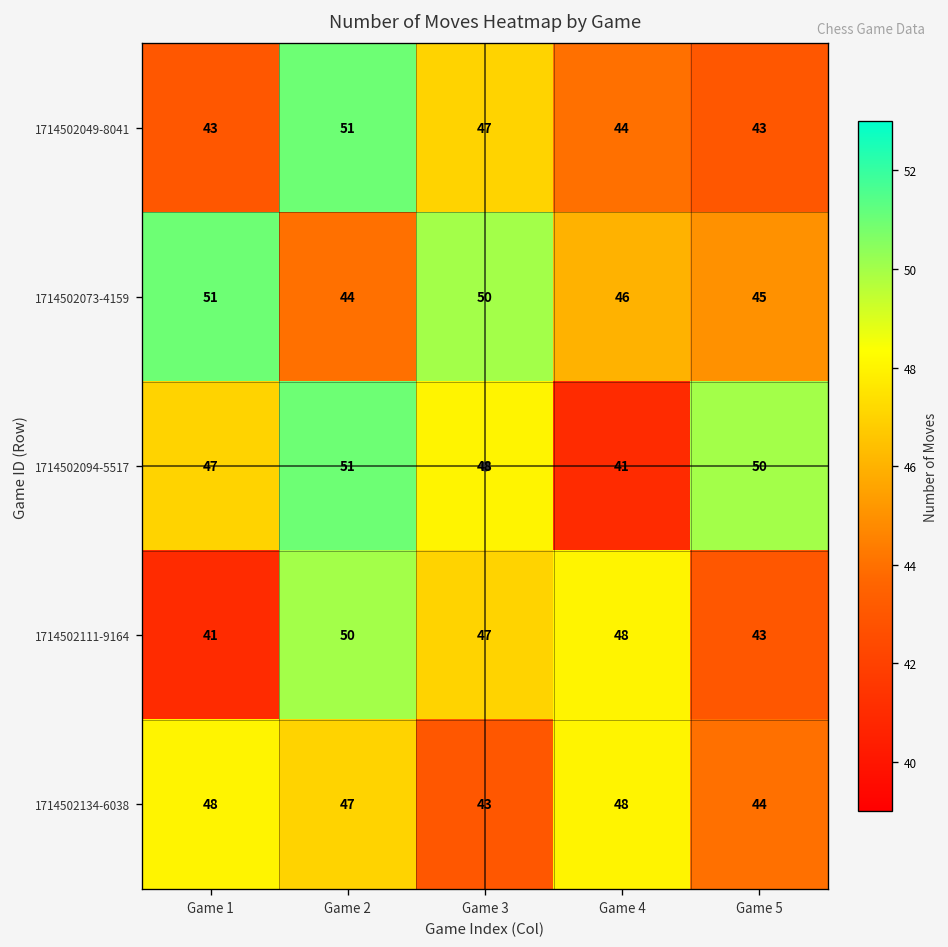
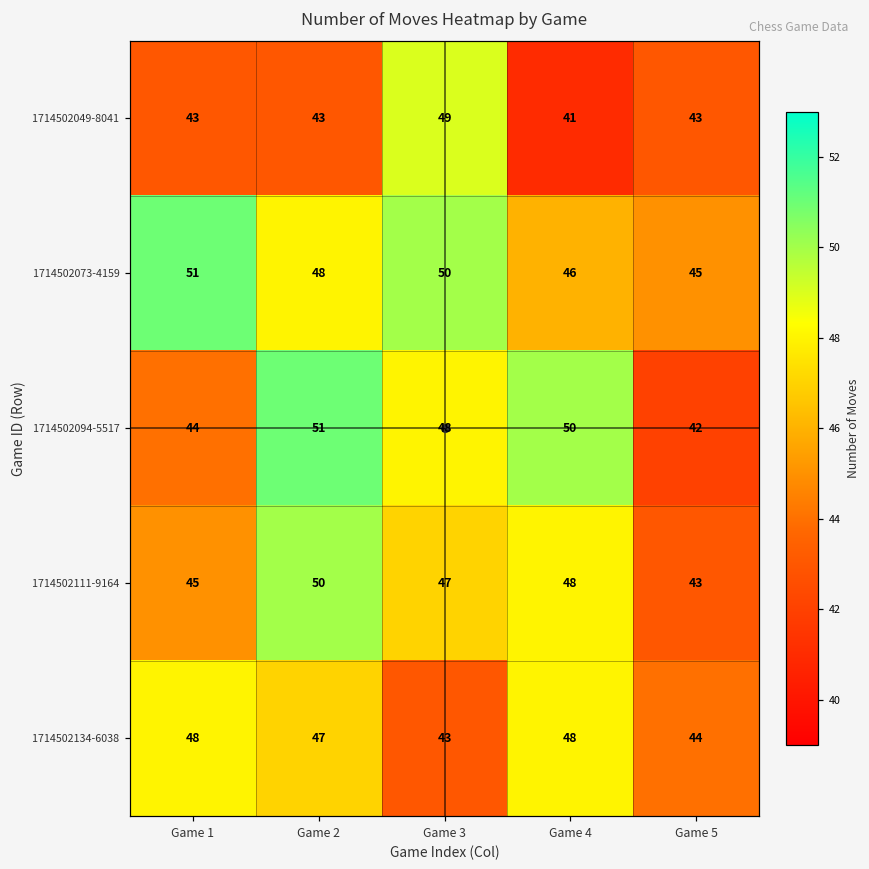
1714502049-8041, Game 2: 51 -> 43
1714502049-8041, Game 3: 47 -> 49
1714502049-8041, Game 4: 44 -> 41
1714502073-4159, Game 2: 44 -> 48
1714502094-5517, Game 1: 47 -> 44
1714502094-5517, Game 4: 41 -> 50
1714502094-5517, Game 5: 50 -> 42
1714502111-9164, Game 1: 41 -> 45
